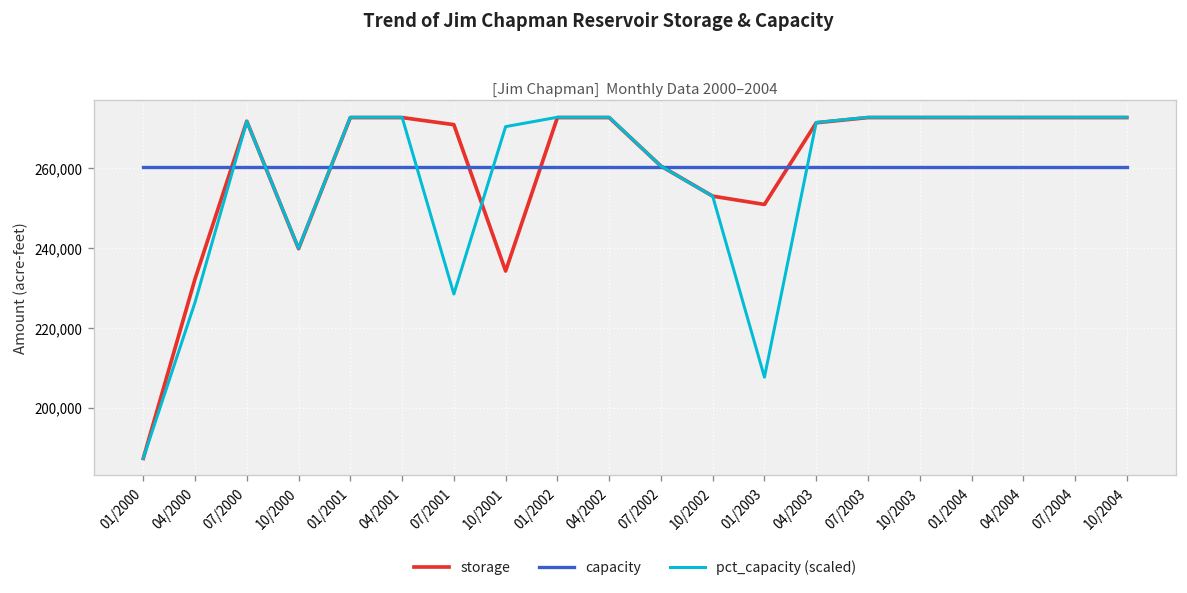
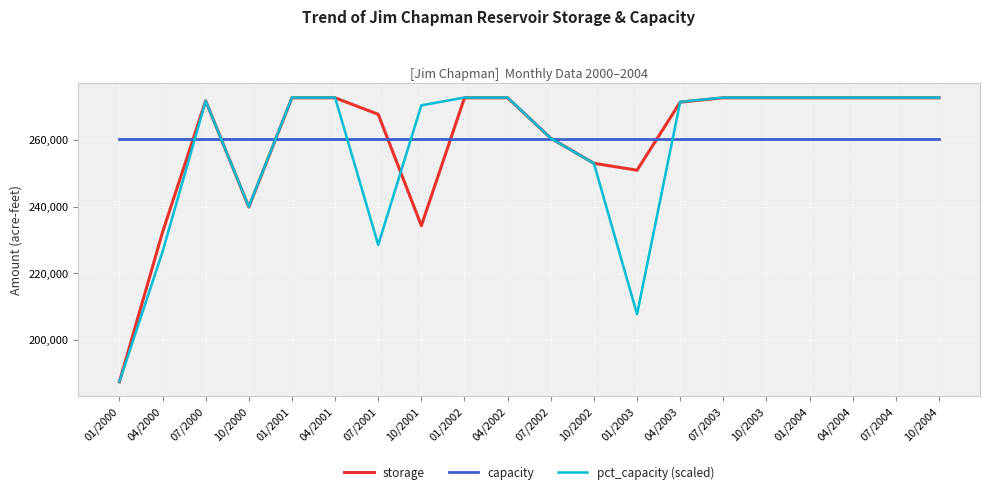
storage, 07/2001: 271,000 -> 268,000
